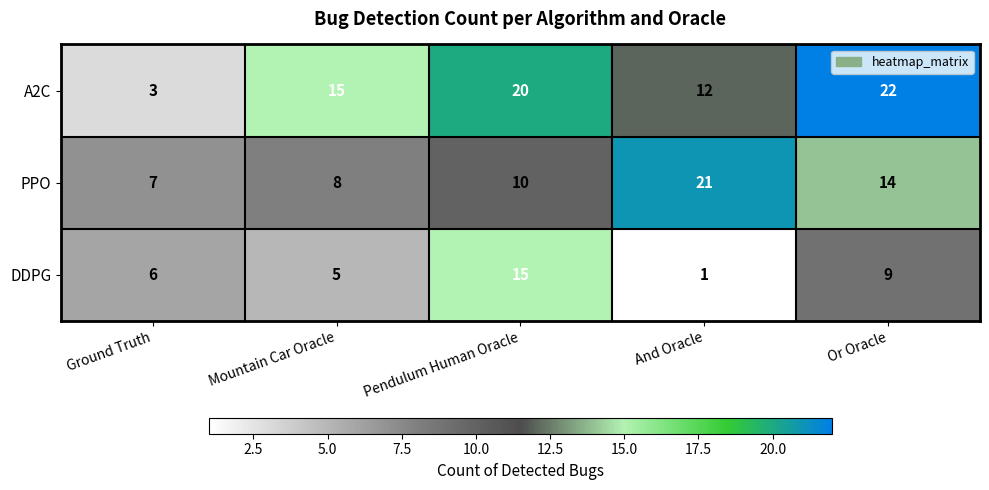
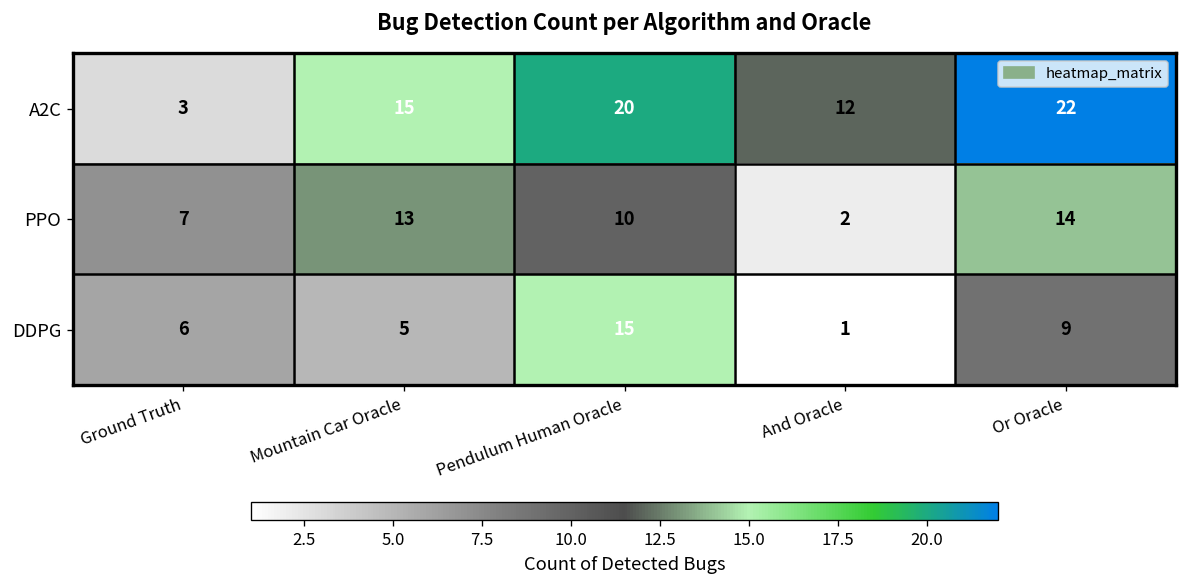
PPO, Mountain Car Oracle: 8 -> 13
PPO, And Oracle: 21 -> 2
